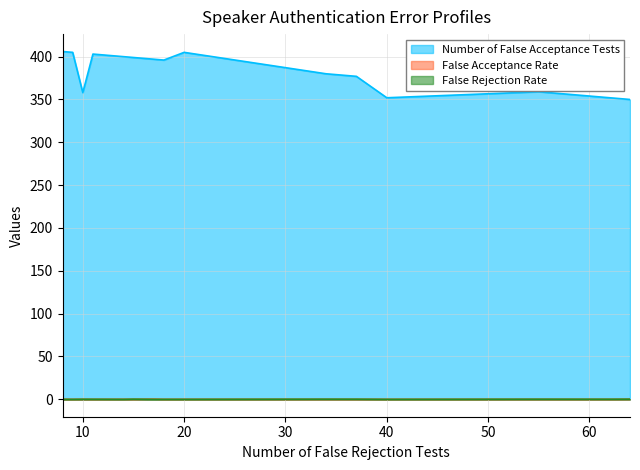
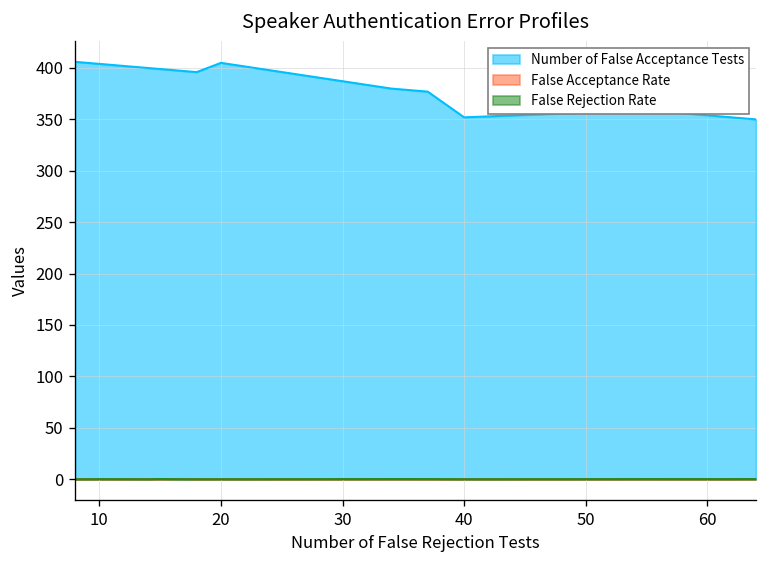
Number of False Acceptance Tests, 10: 360 -> 400
